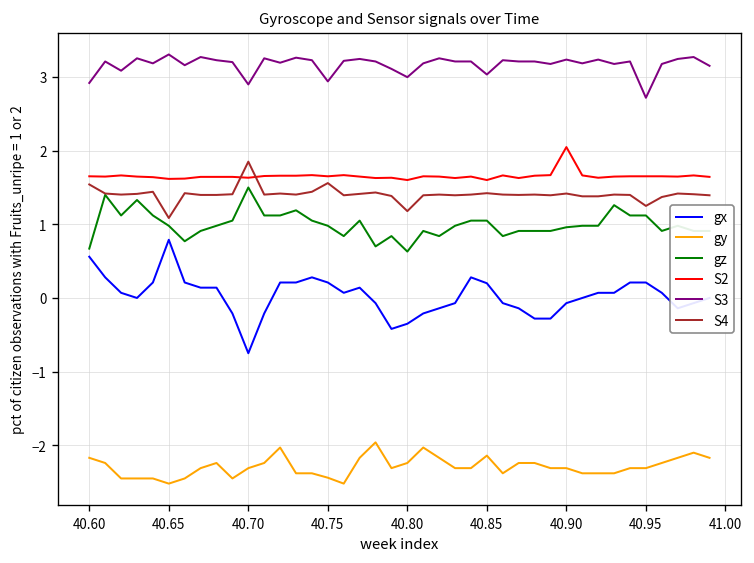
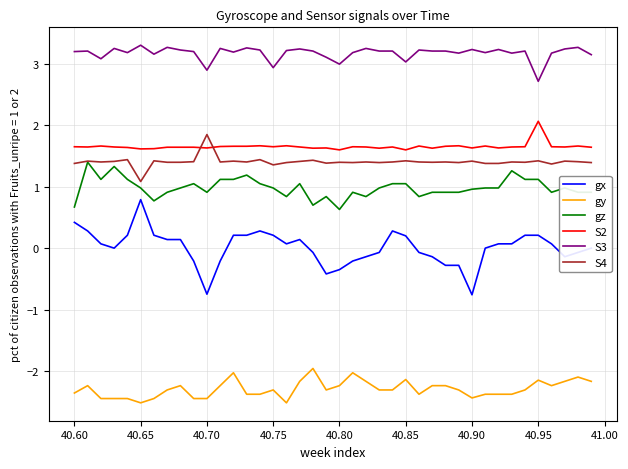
gx, 40.60: 0.6 -> 0.4
gy, 40.60: -2.2 -> -2.4
S3, 40.60: 2.9 -> 3.2
S4, 40.60: 1.5 -> 1.4
gy, 40.70: -2.3 -> -2.5
gz, 40.70: 1.5 -> 0.9
gy, 40.75: -2.4 -> -2.3
S4, 40.75: 1.6 -> 1.4
S4, 40.80: 1.2 -> 1.4
gx, 40.90: -0.1 -> -0.8
gy, 40.90: -2.3 -> -2.4
S2, 40.90: 2.0 -> 1.6
gy, 40.95: -2.3 -> -2.2
S2, 40.95: 1.7 -> 2.1
S4, 40.95: 1.2 -> 1.4
